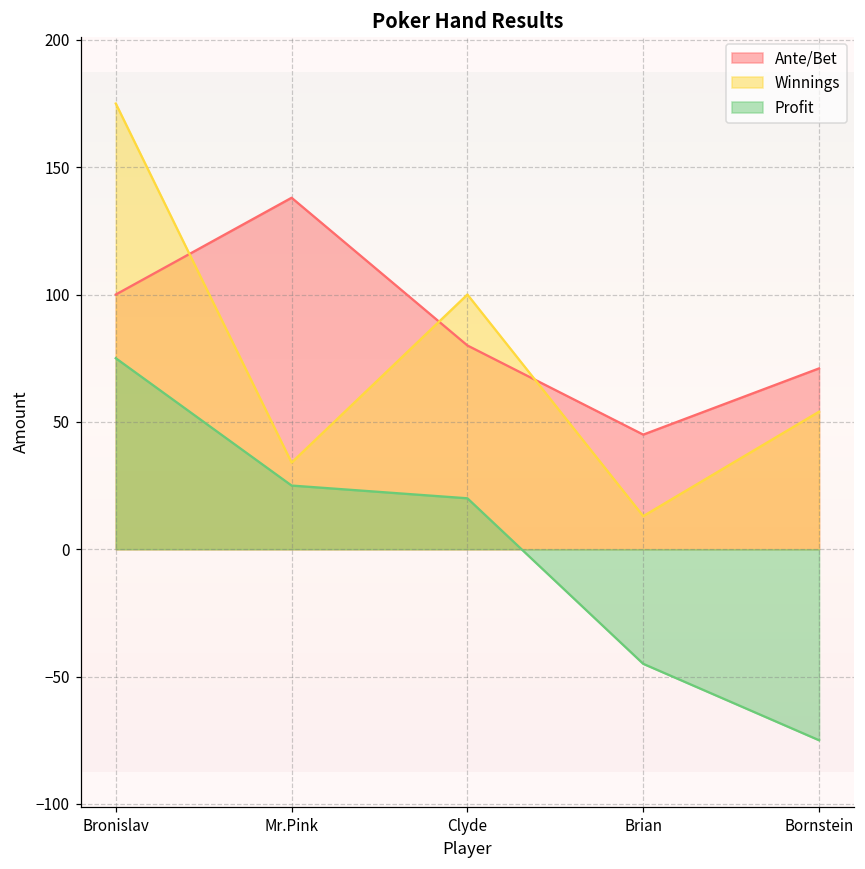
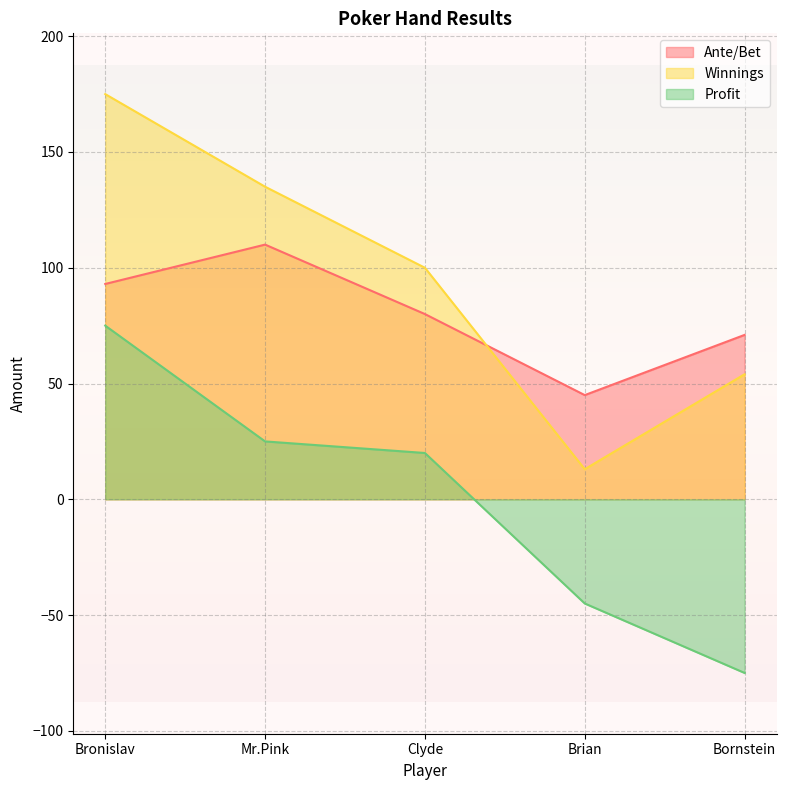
Ante/Bet, Bronislav: 100 -> 93
Ante/Bet, Mr.Pink: 138 -> 110
Winnings, Mr.Pink: 34 -> 135
